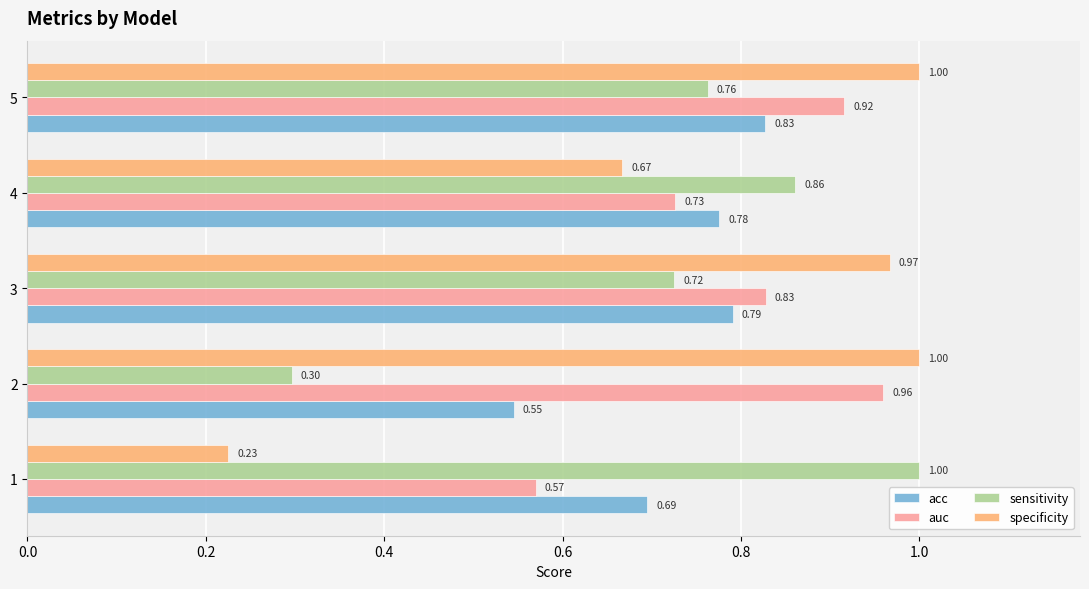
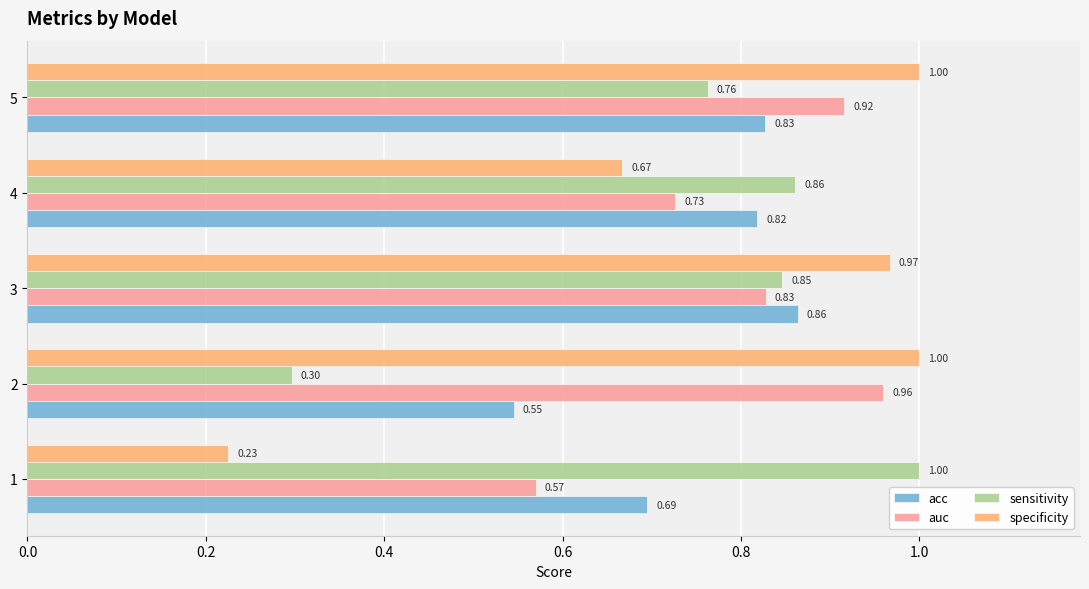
acc, 4: 0.78 -> 0.82
sensitivity, 3: 0.72 -> 0.85
acc, 3: 0.79 -> 0.86
